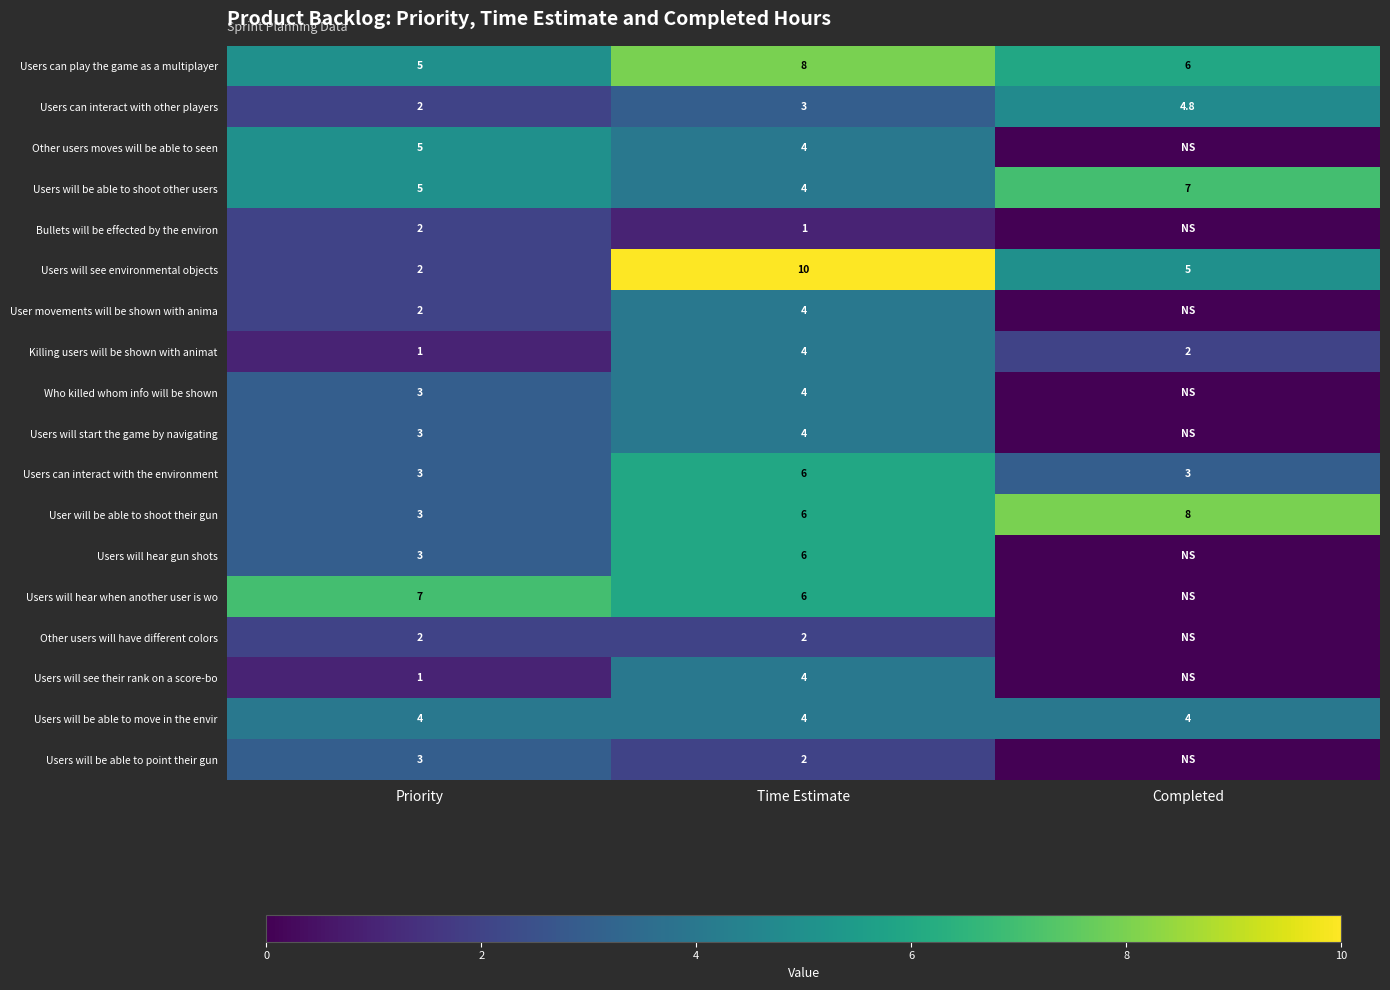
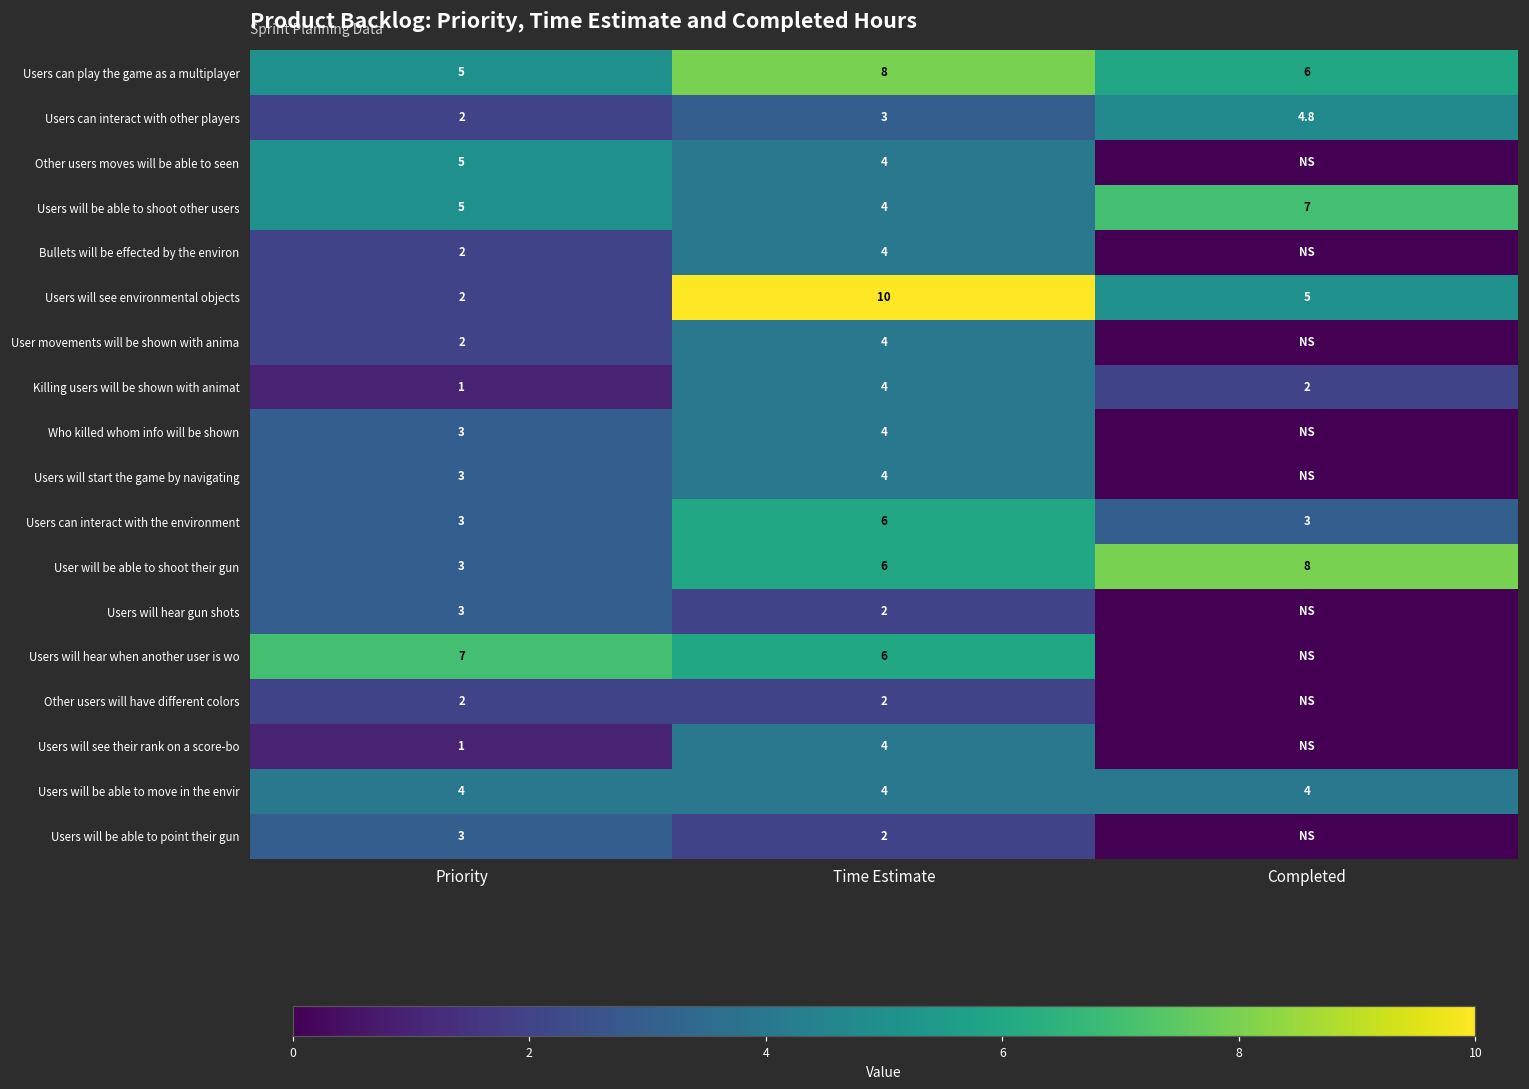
Bullets will be effected by the environ, Time Estimate: 1 -> 4
Users will hear gun shots, Time Estimate: 6 -> 2
